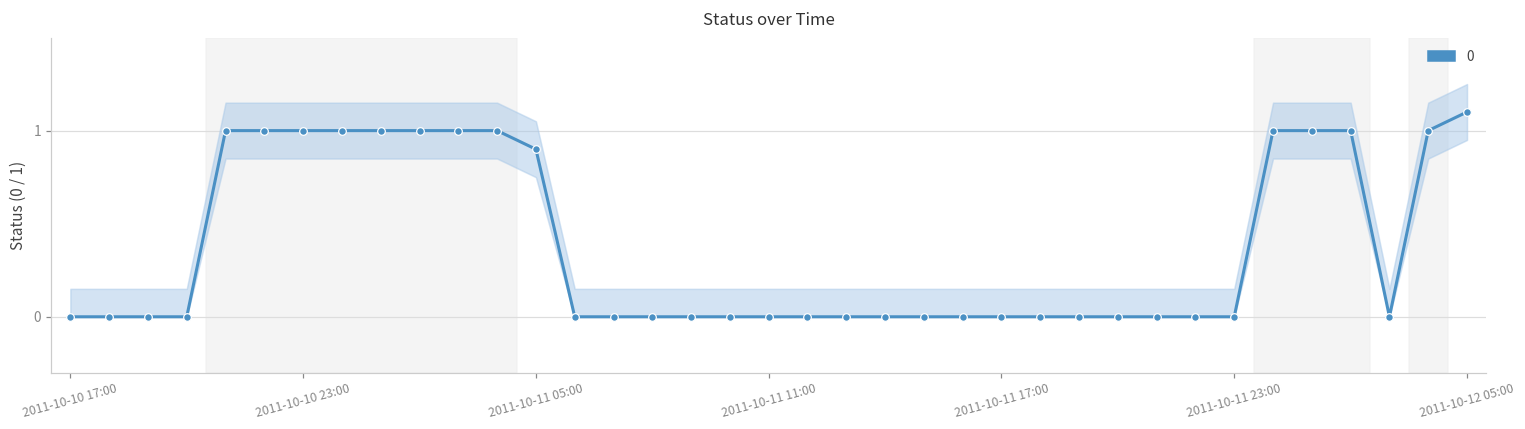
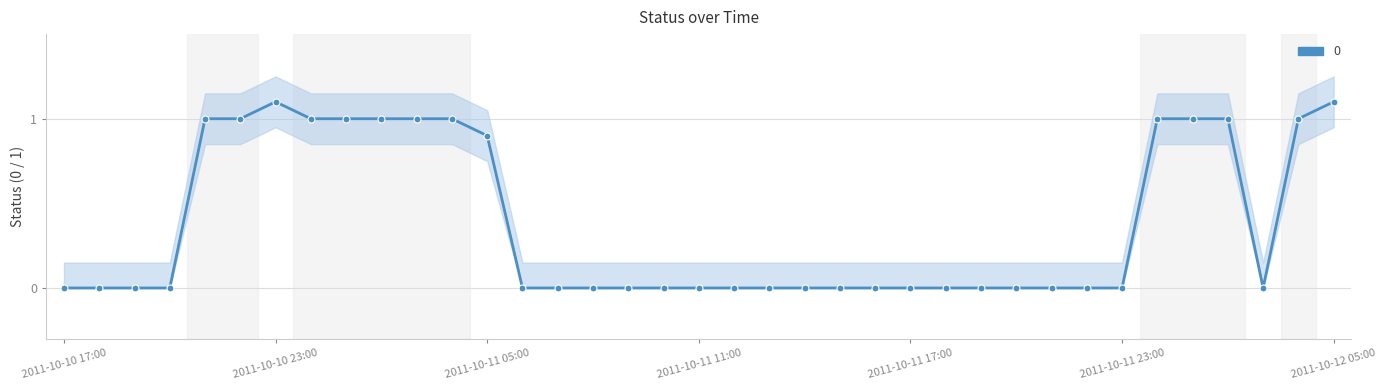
0, 2011-10-10 23:00: 1.0 -> 1.1
